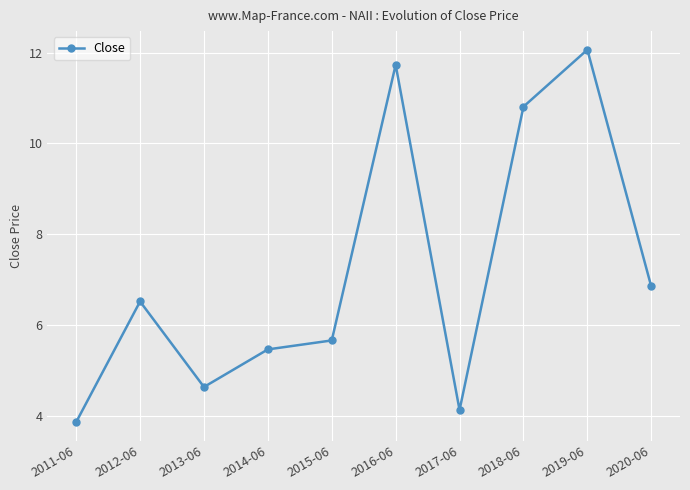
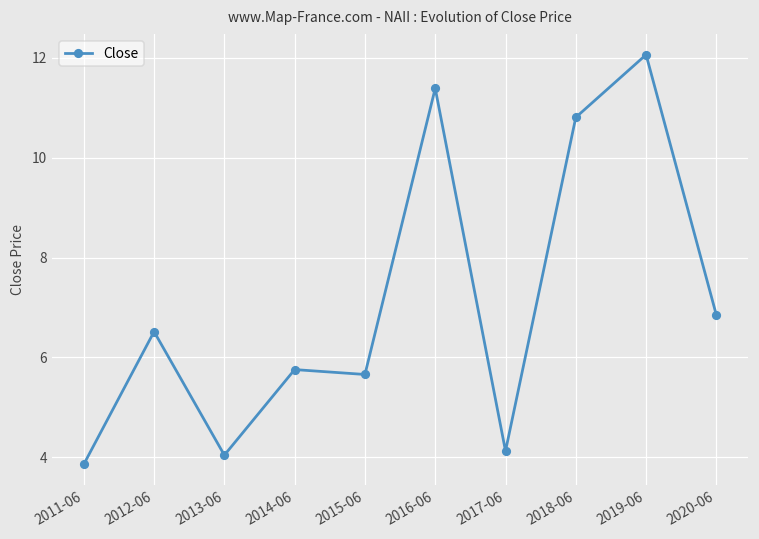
2013-06: 4.6 -> 4.0
2014-06: 5.5 -> 5.8
2016-06: 11.7 -> 11.4
